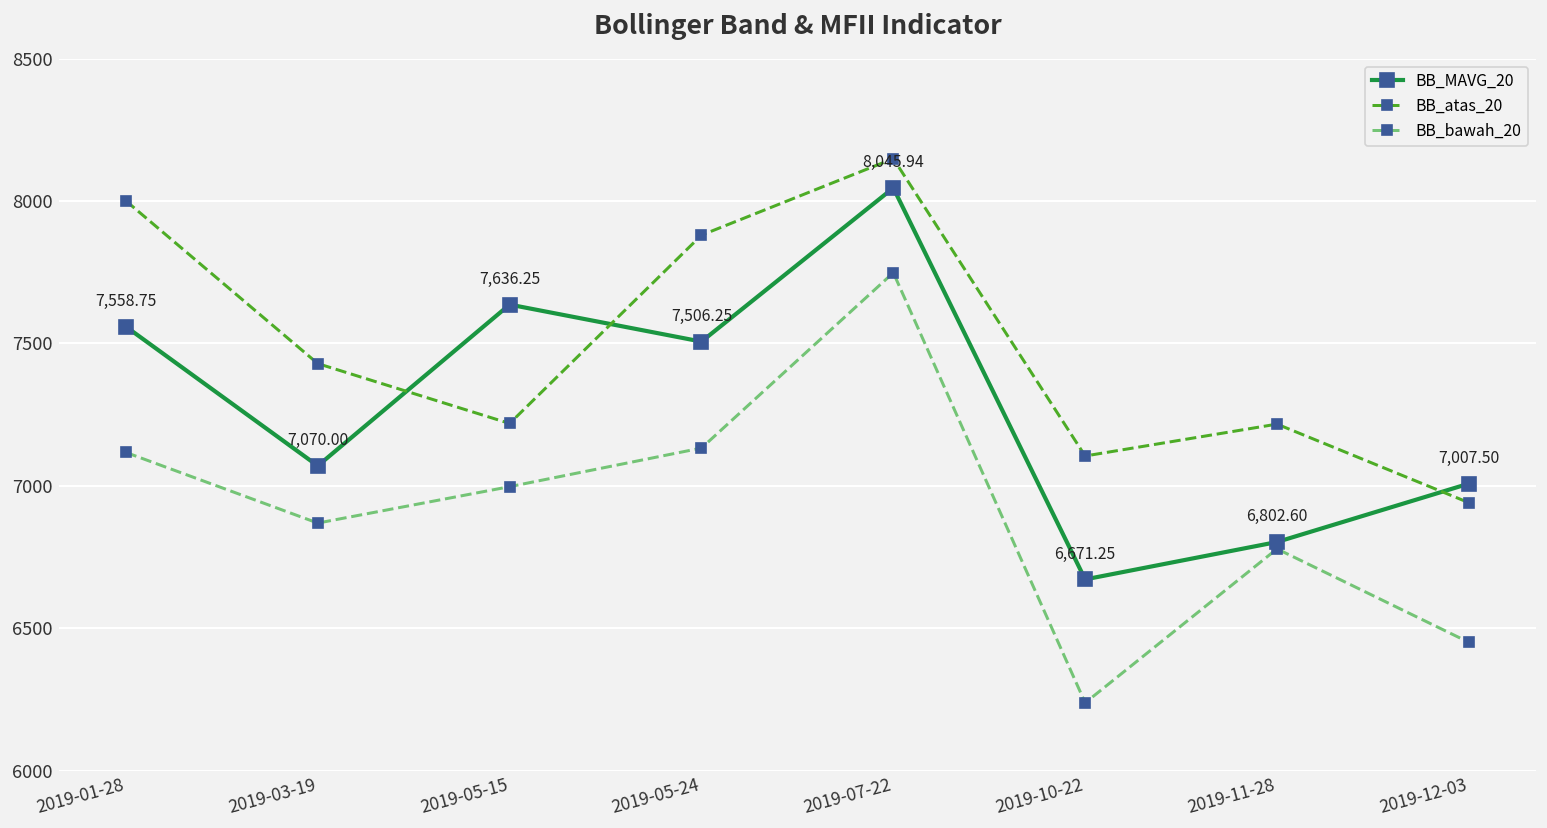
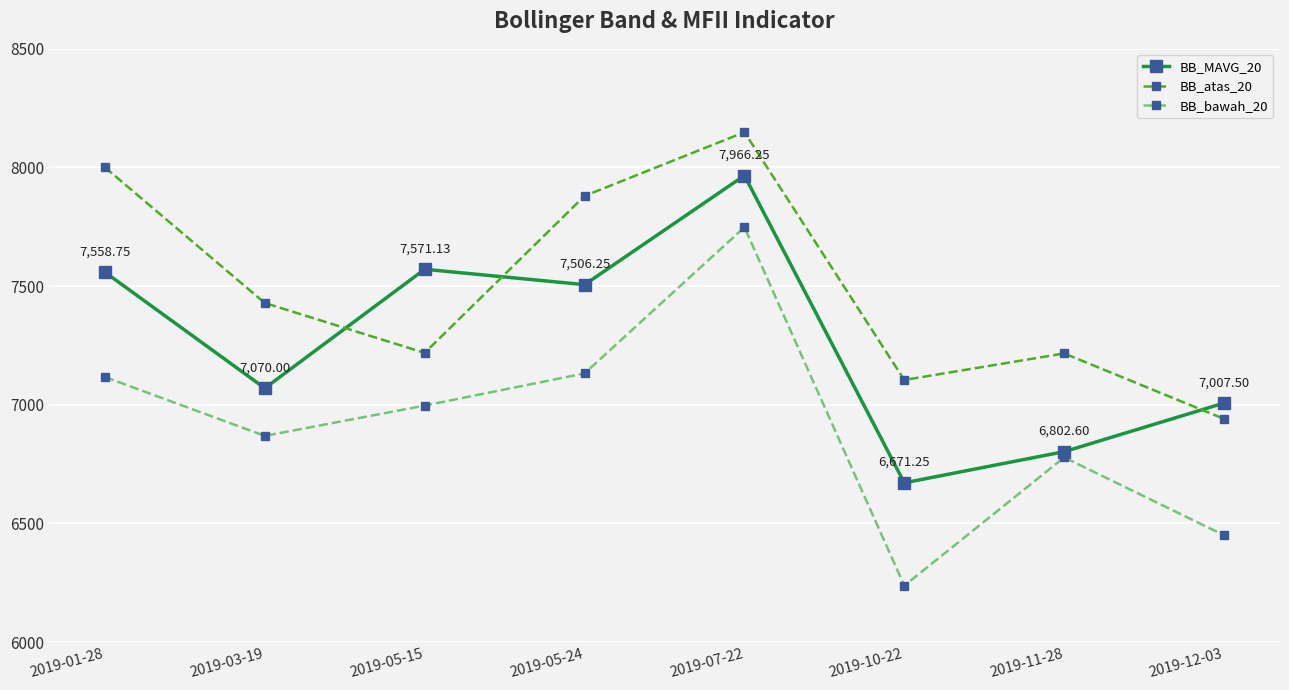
BB_MAVG_20, 2019-05-15: 7,636.25 -> 7,571.13
BB_MAVG_20, 2019-07-22: 8,045.94 -> 7,966.25
